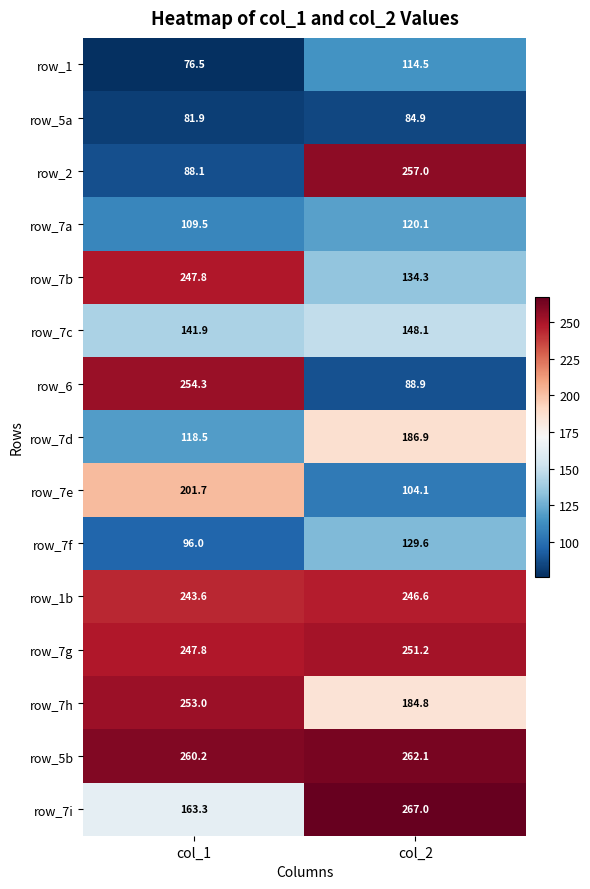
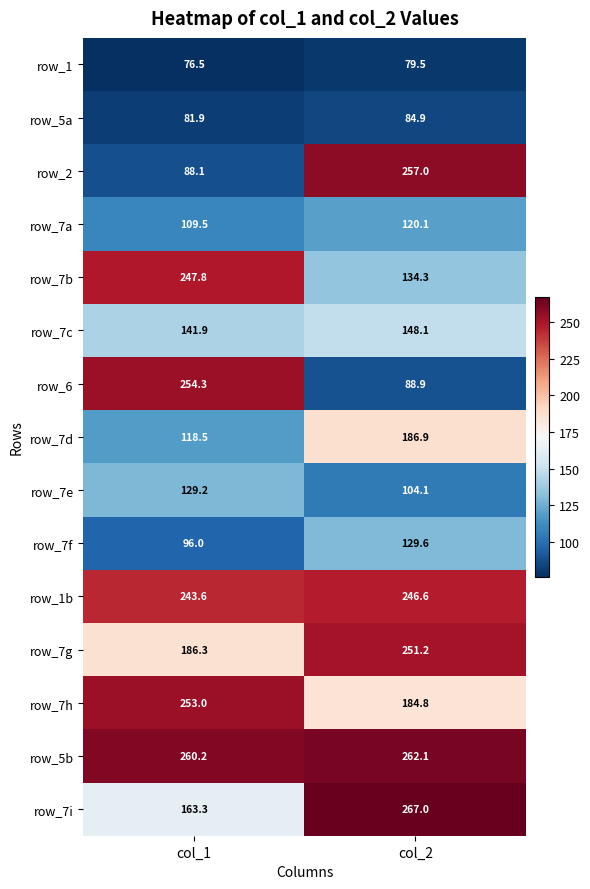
row_1, col_2: 114.5 -> 79.5
row_7e, col_1: 201.7 -> 129.2
row_7g, col_1: 247.8 -> 186.3
